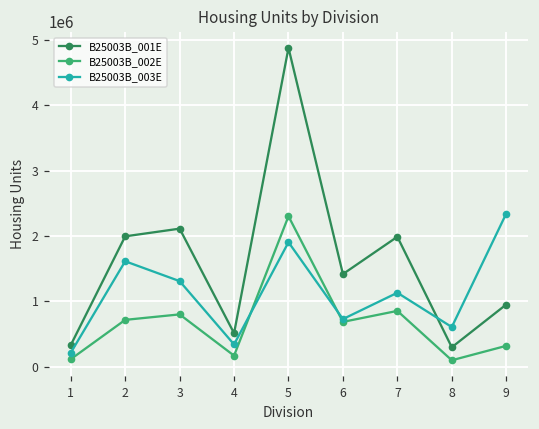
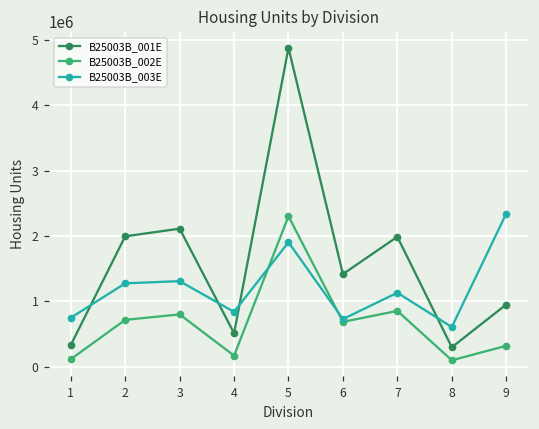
B25003B_003E, 1: 200000 -> 800000
B25003B_003E, 2: 1600000 -> 1300000
B25003B_003E, 4: 300000 -> 800000
